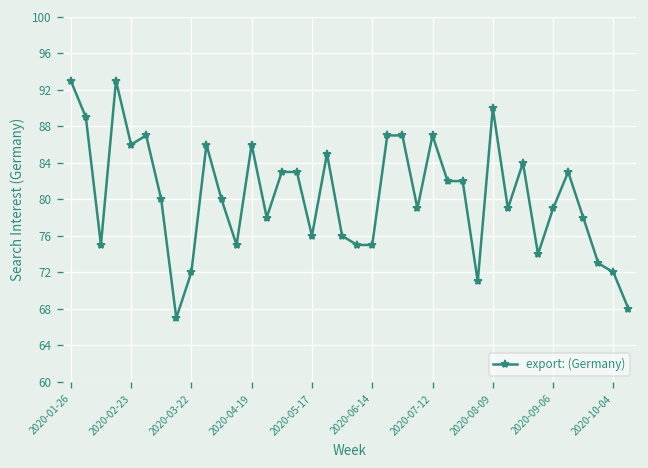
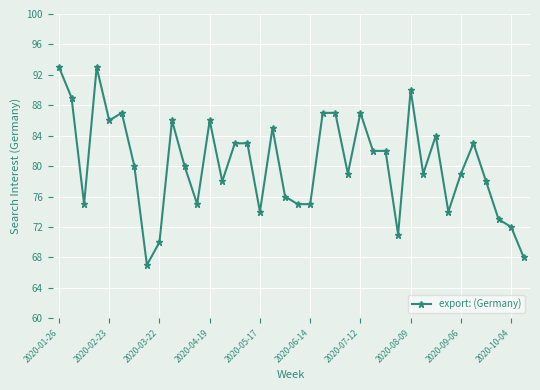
2020-03-22: 72 -> 70
2020-05-17: 76 -> 74
